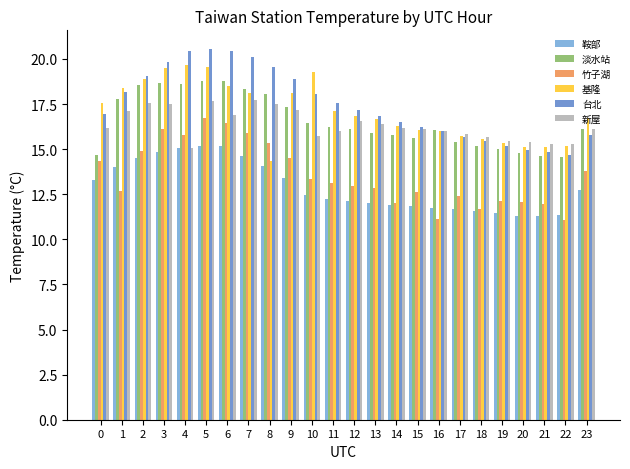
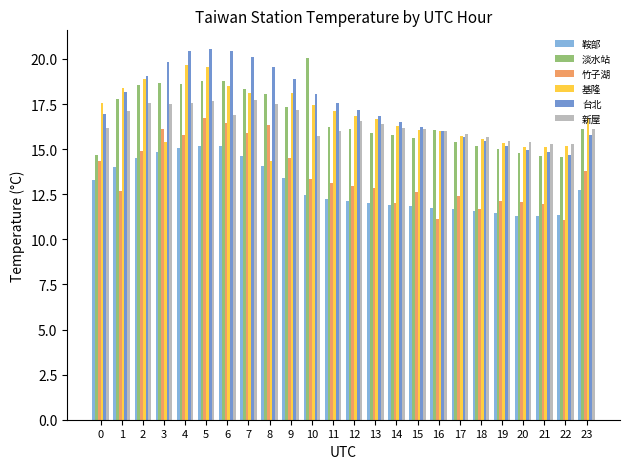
基隆, 3: 19.5 -> 15.4
新屋, 4: 15.1 -> 17.6
竹子湖, 8: 15.4 -> 16.3
淡水站, 10: 16.4 -> 20.0
基隆, 10: 19.3 -> 17.5
